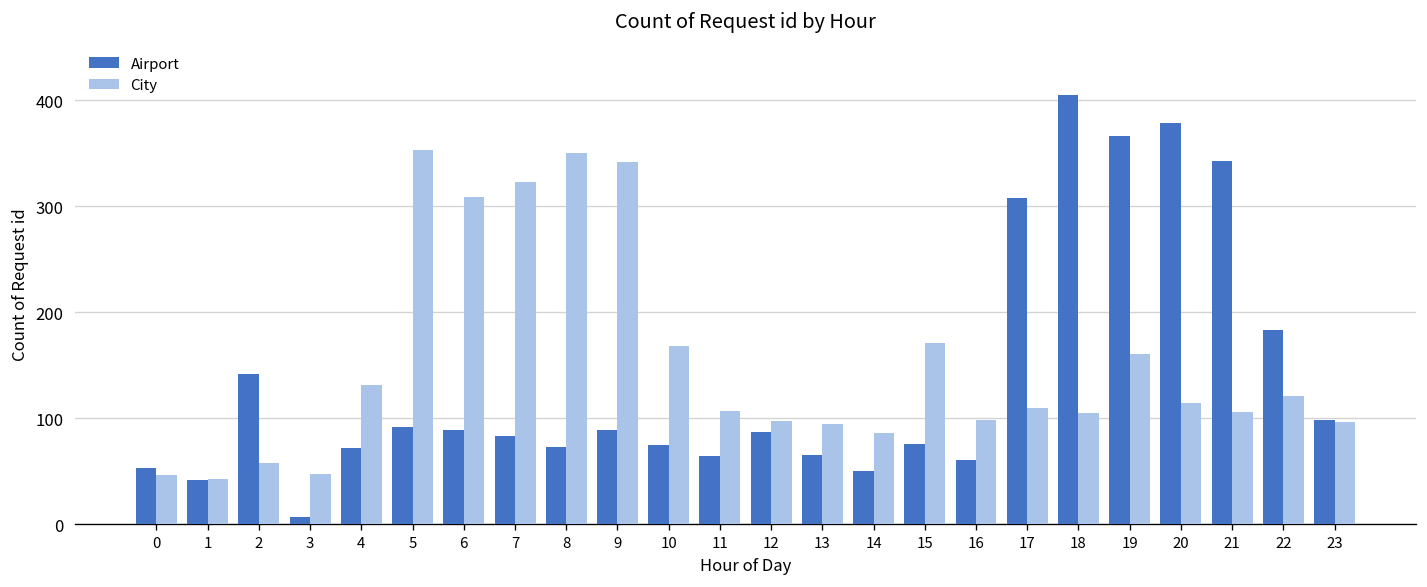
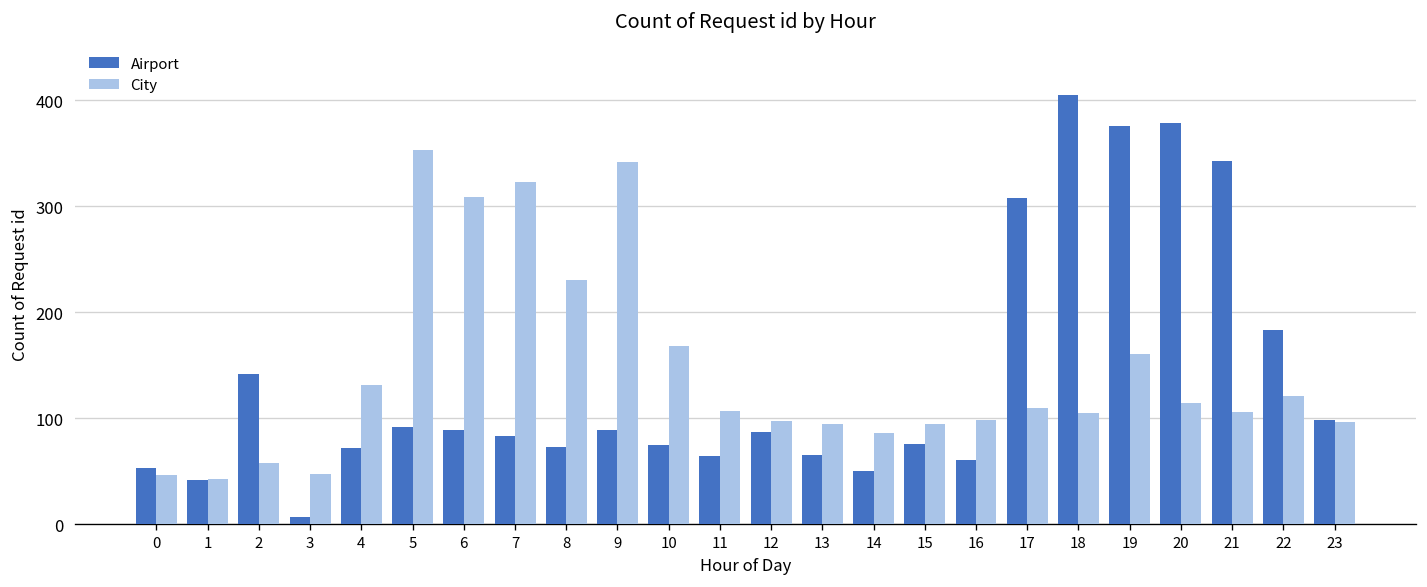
City, 8: 350 -> 230
City, 15: 170 -> 100
Airport, 19: 370 -> 380
